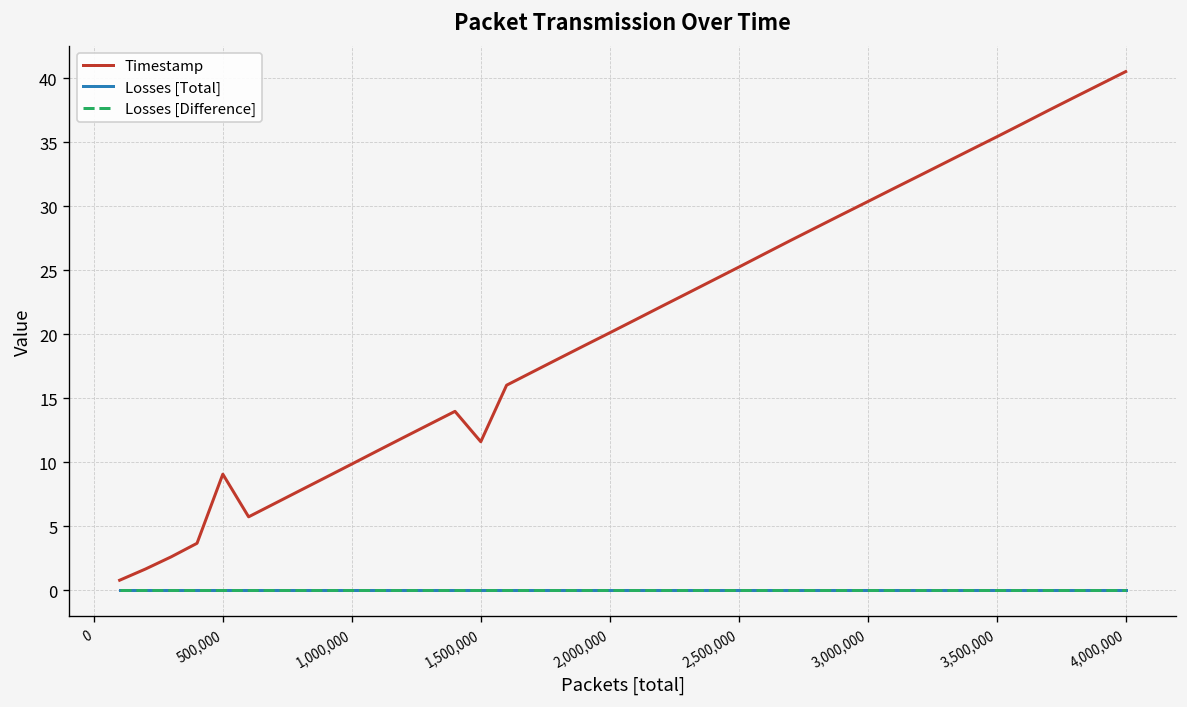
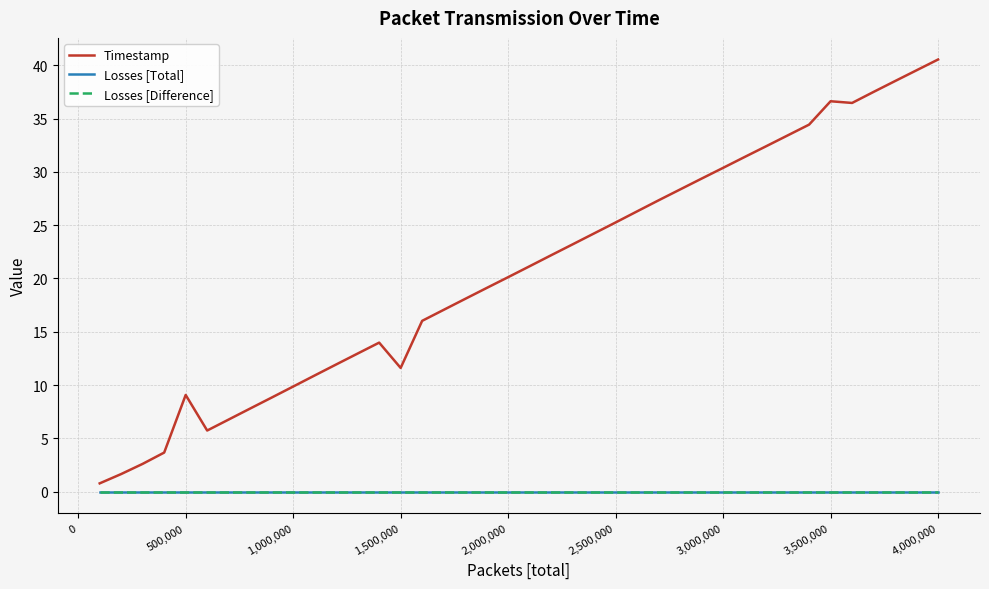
Timestamp, 3,500,000: 35.4 -> 36.6
